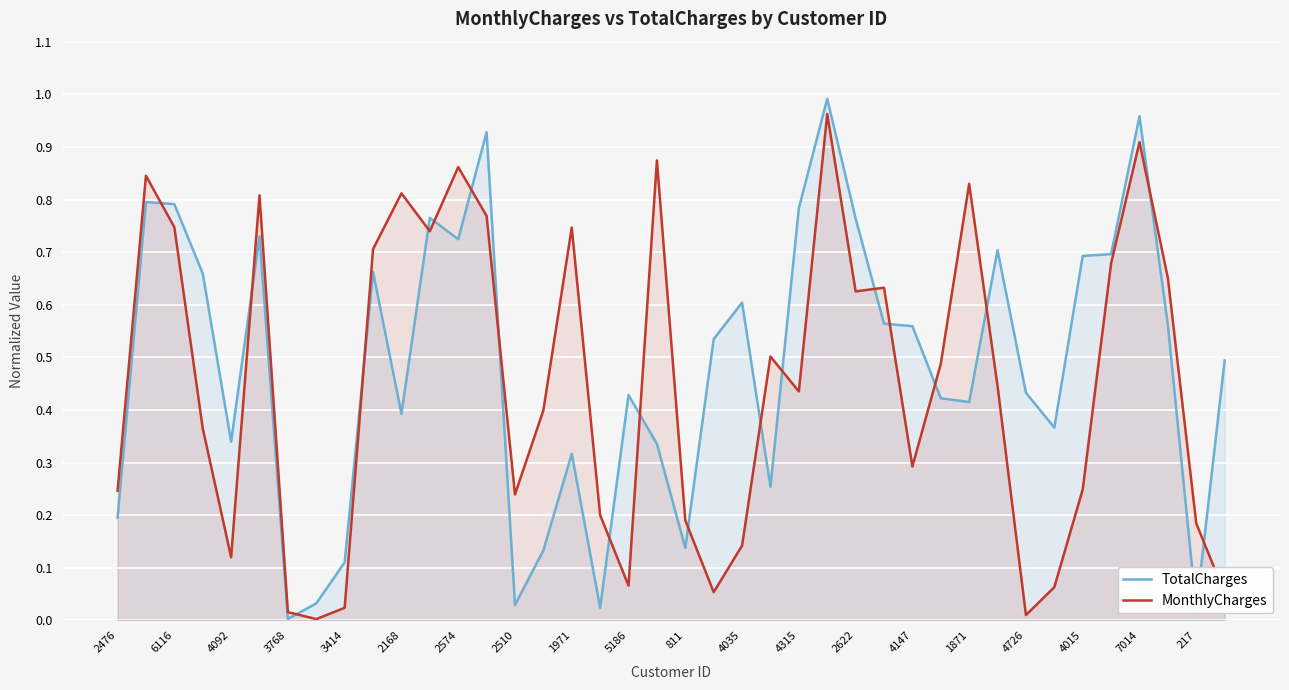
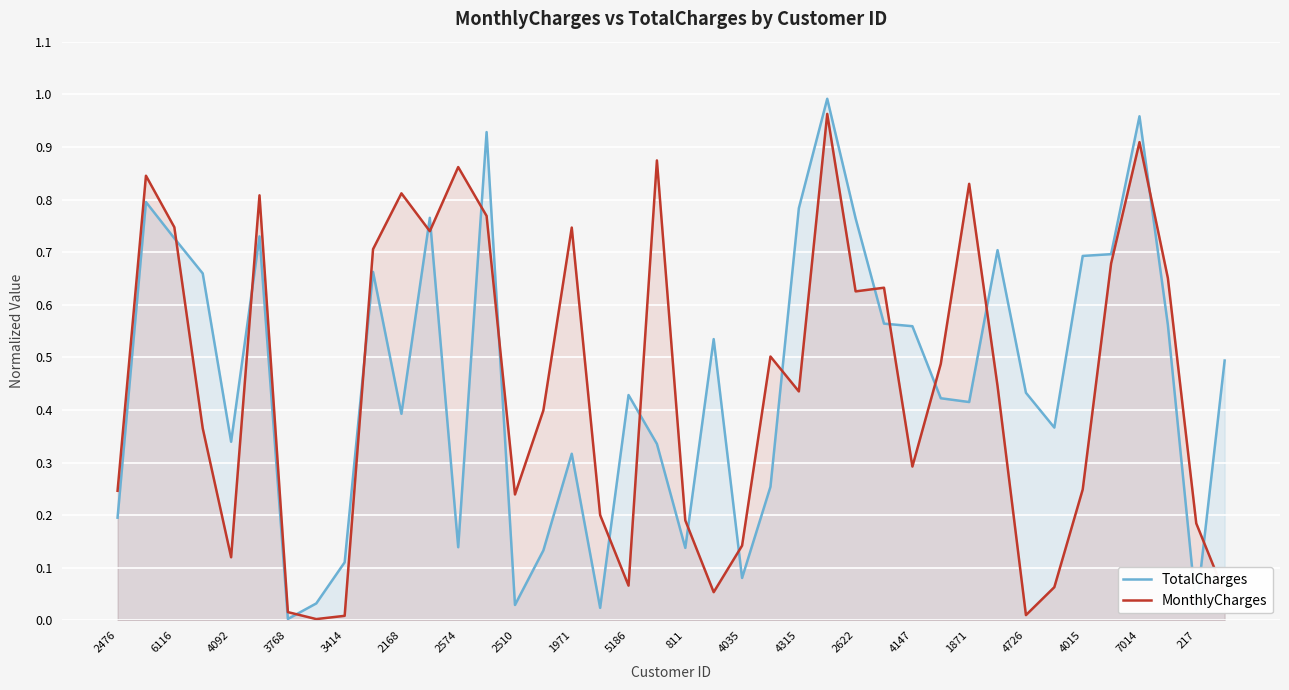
TotalCharges, 6116: 0.79 -> 0.73
MonthlyCharges, 3414: 0.02 -> 0.01
TotalCharges, 2574: 0.72 -> 0.14
TotalCharges, 4035: 0.60 -> 0.08
